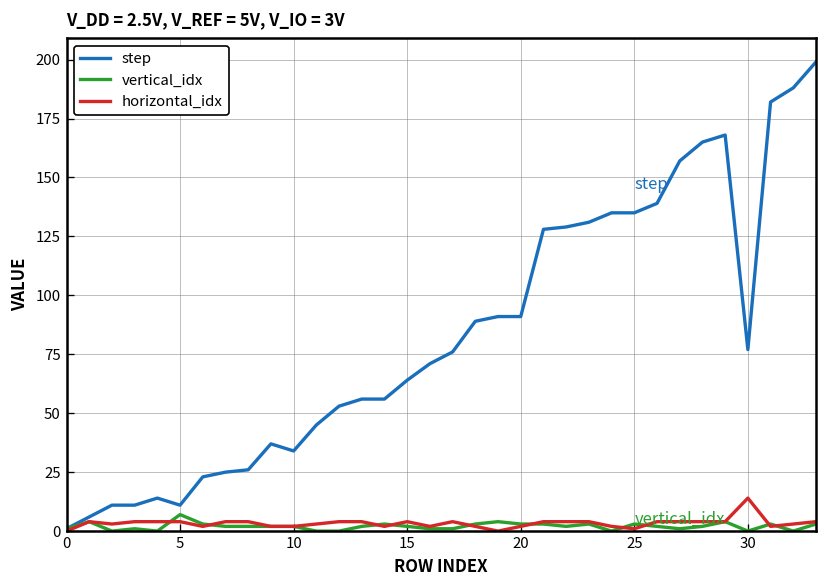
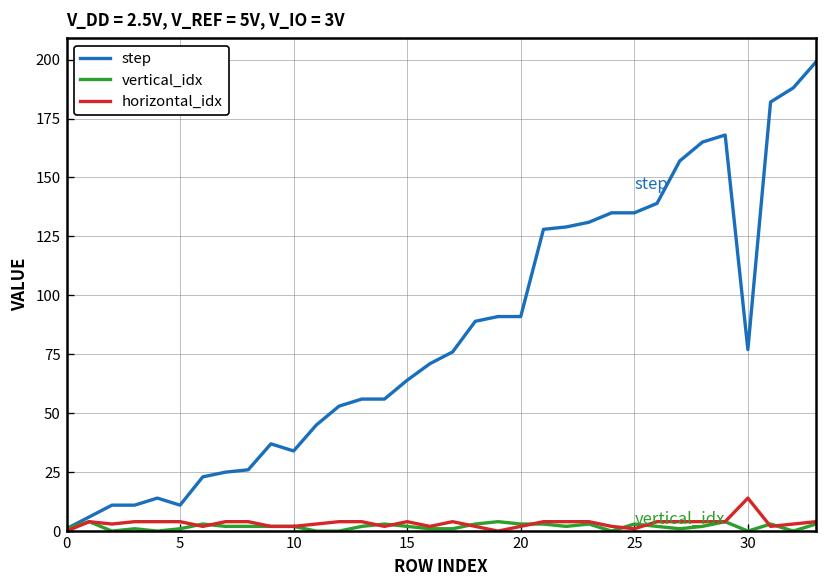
vertical_idx, 5: 7 -> 1
